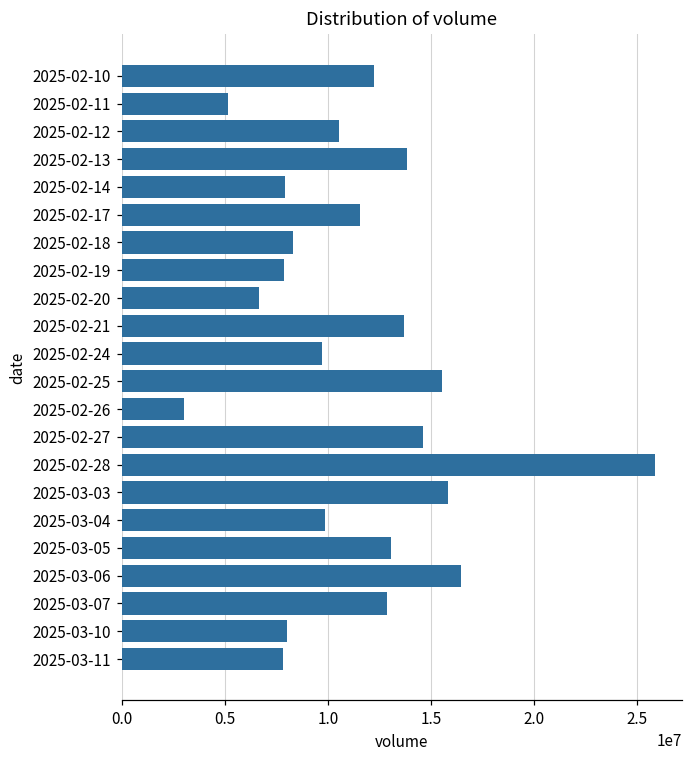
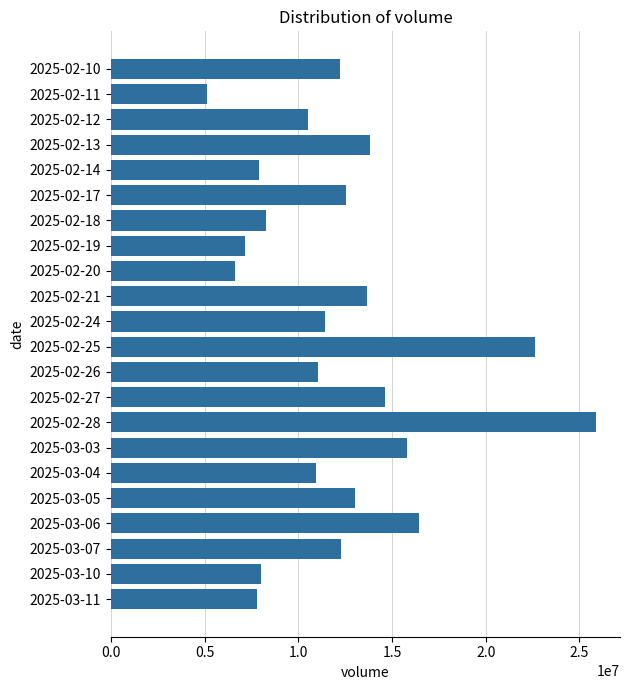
2025-02-17: 11600000 -> 12600000
2025-02-19: 7900000 -> 7200000
2025-02-24: 9700000 -> 11400000
2025-02-25: 15500000 -> 22600000
2025-02-26: 3000000 -> 11100000
2025-03-04: 9900000 -> 10900000
2025-03-07: 12900000 -> 12300000
